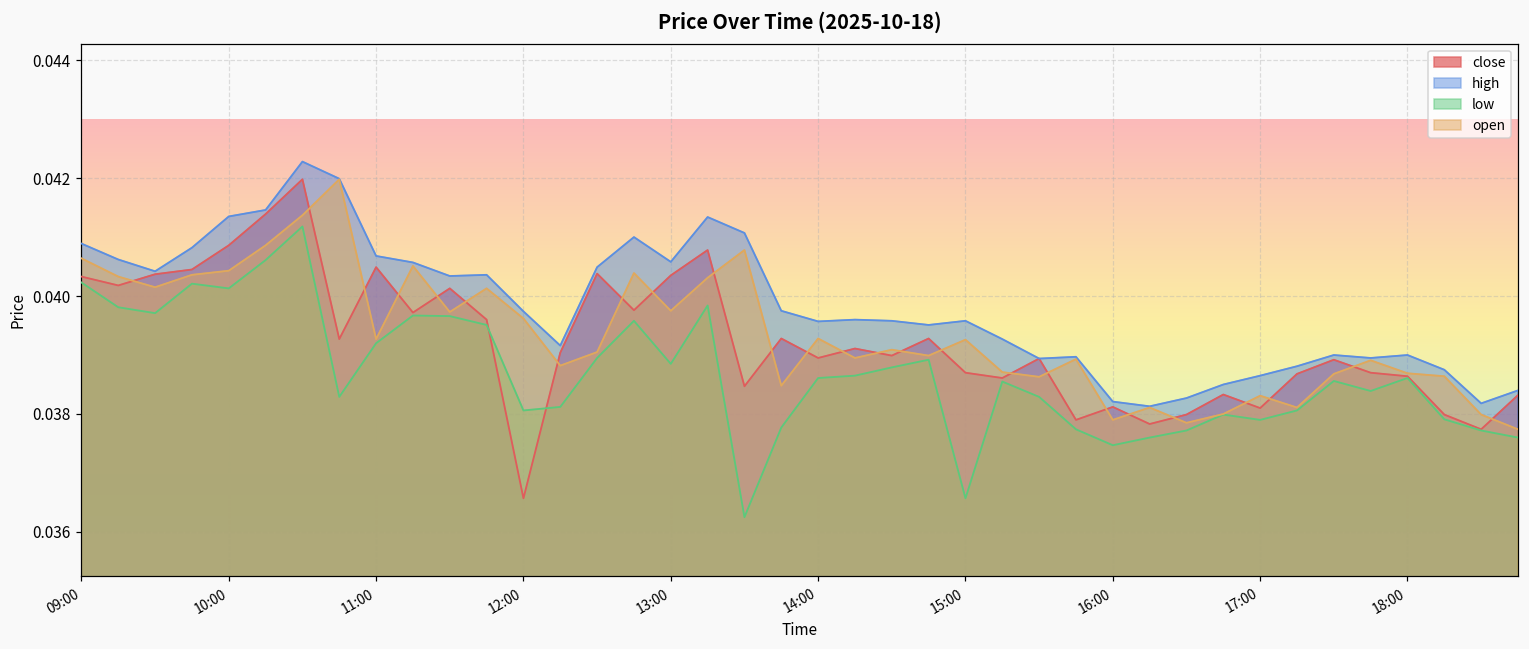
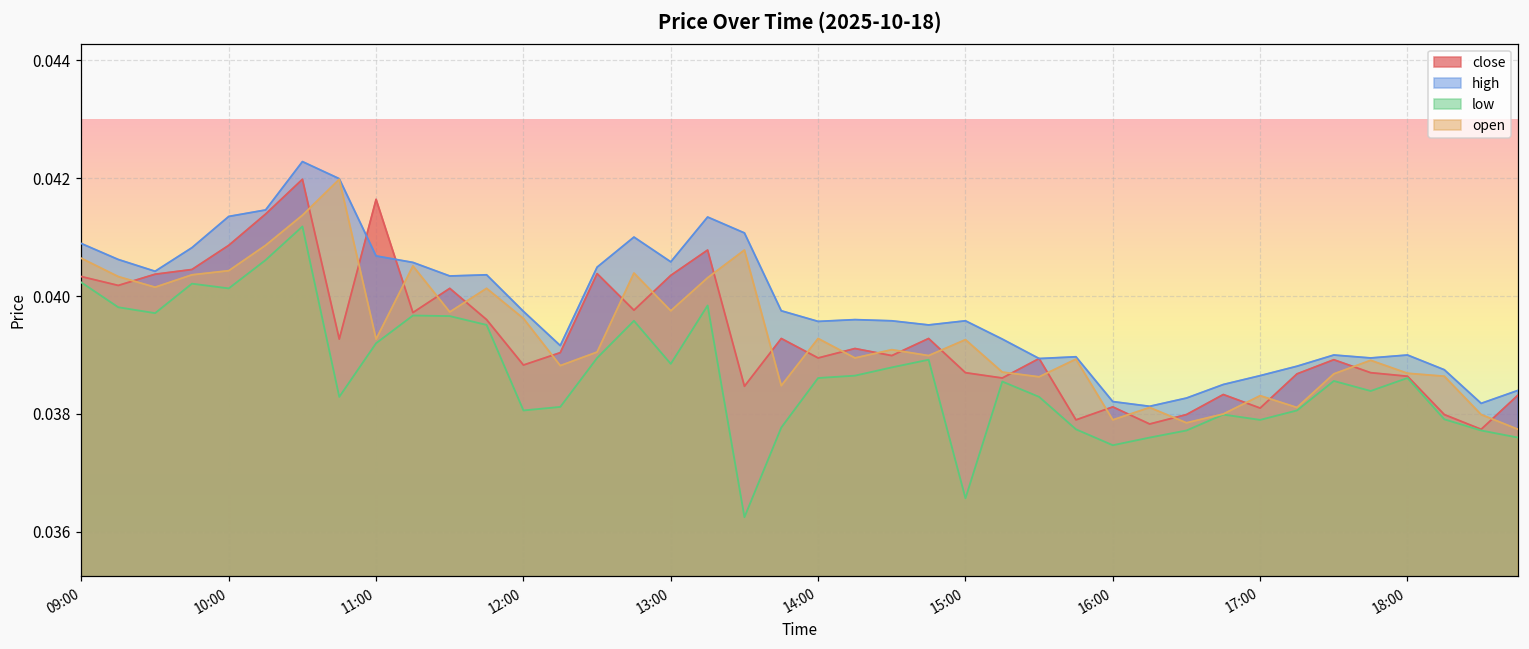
close, 11:00: 0.0405 -> 0.0416
close, 12:00: 0.0366 -> 0.0388
